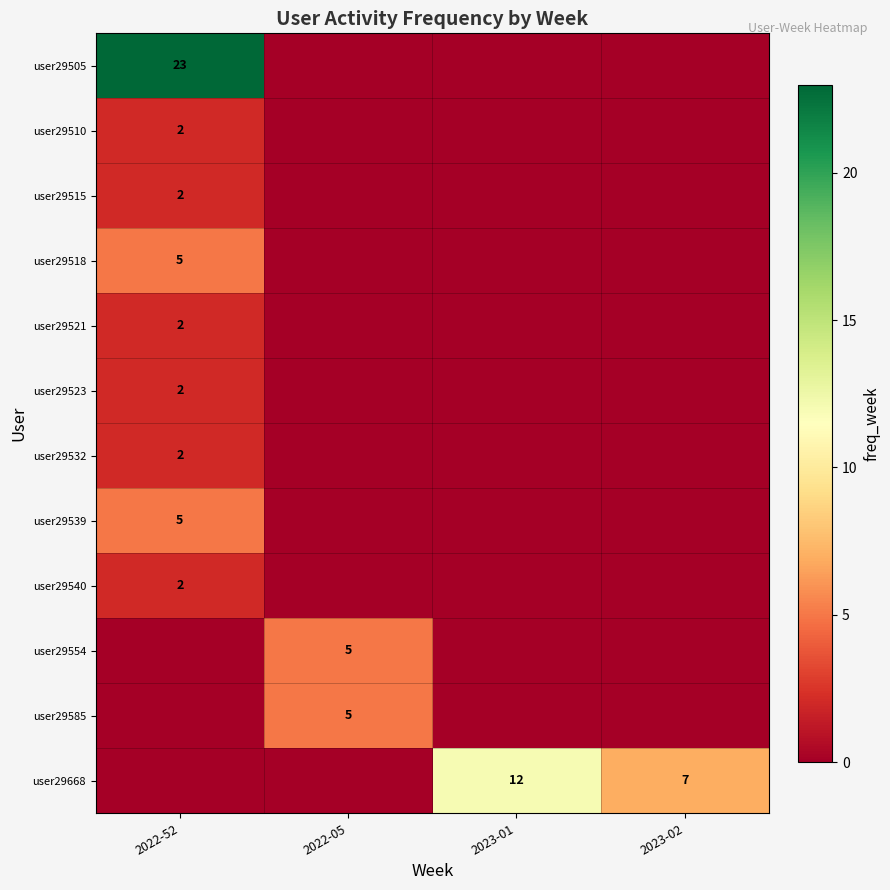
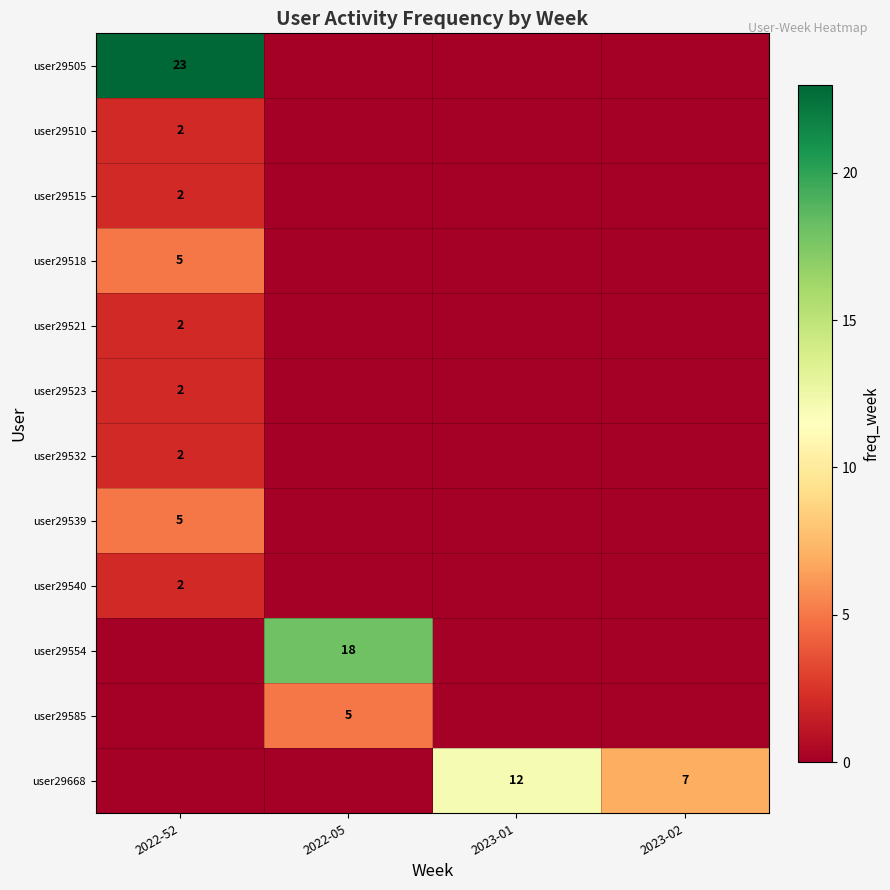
user29554, 2022-05: 5 -> 18
